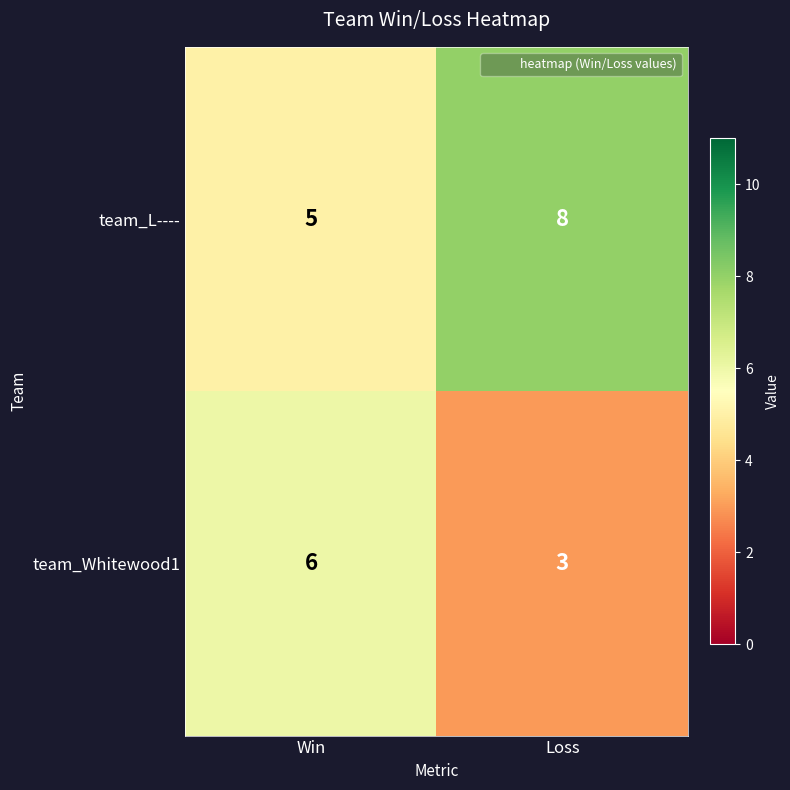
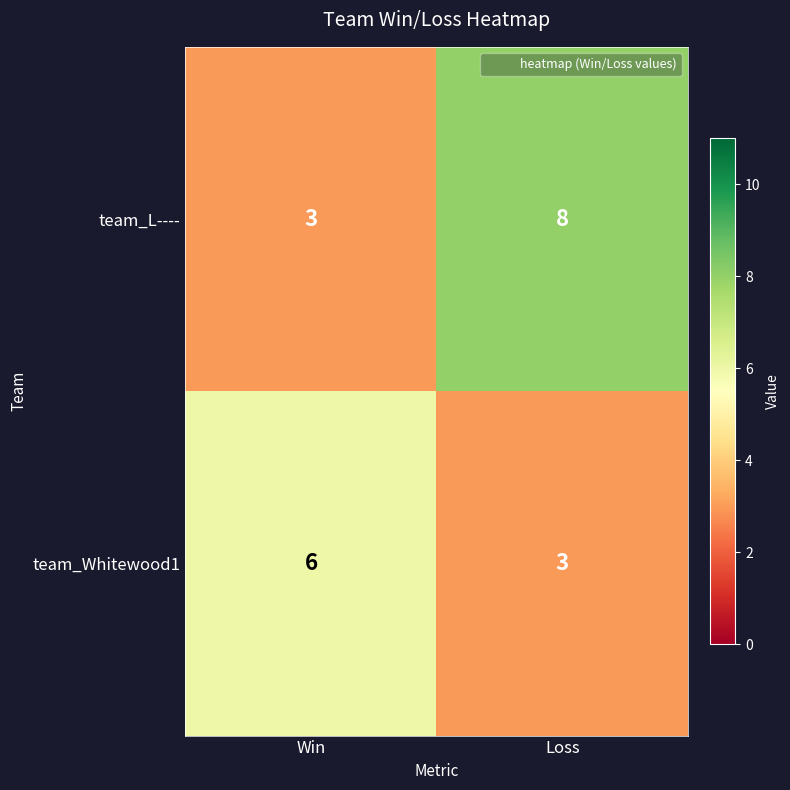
team_L----, Win: 5 -> 3
